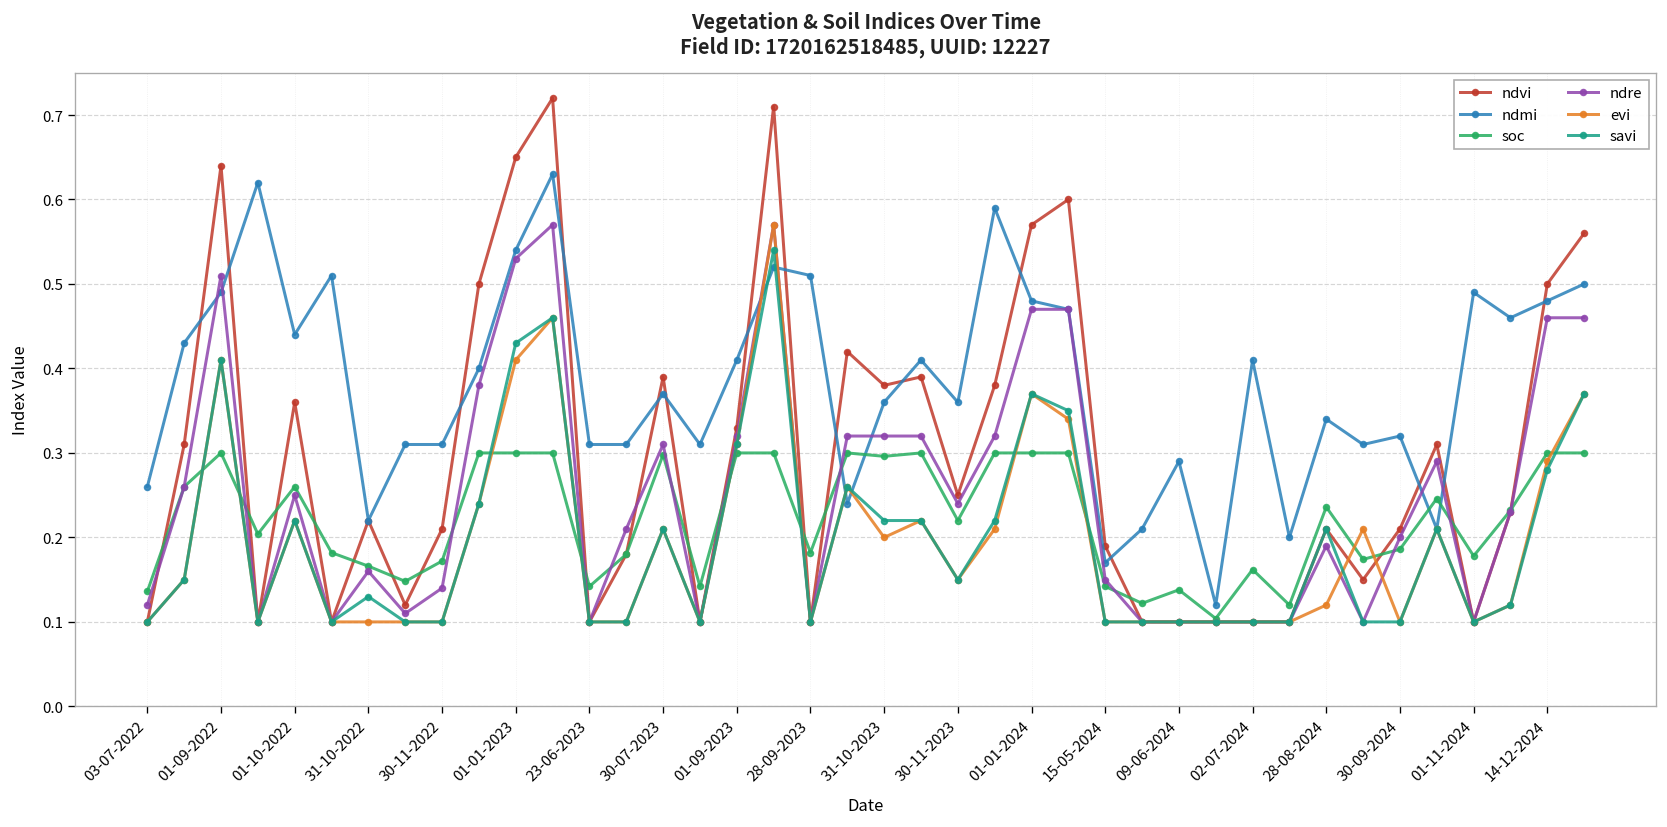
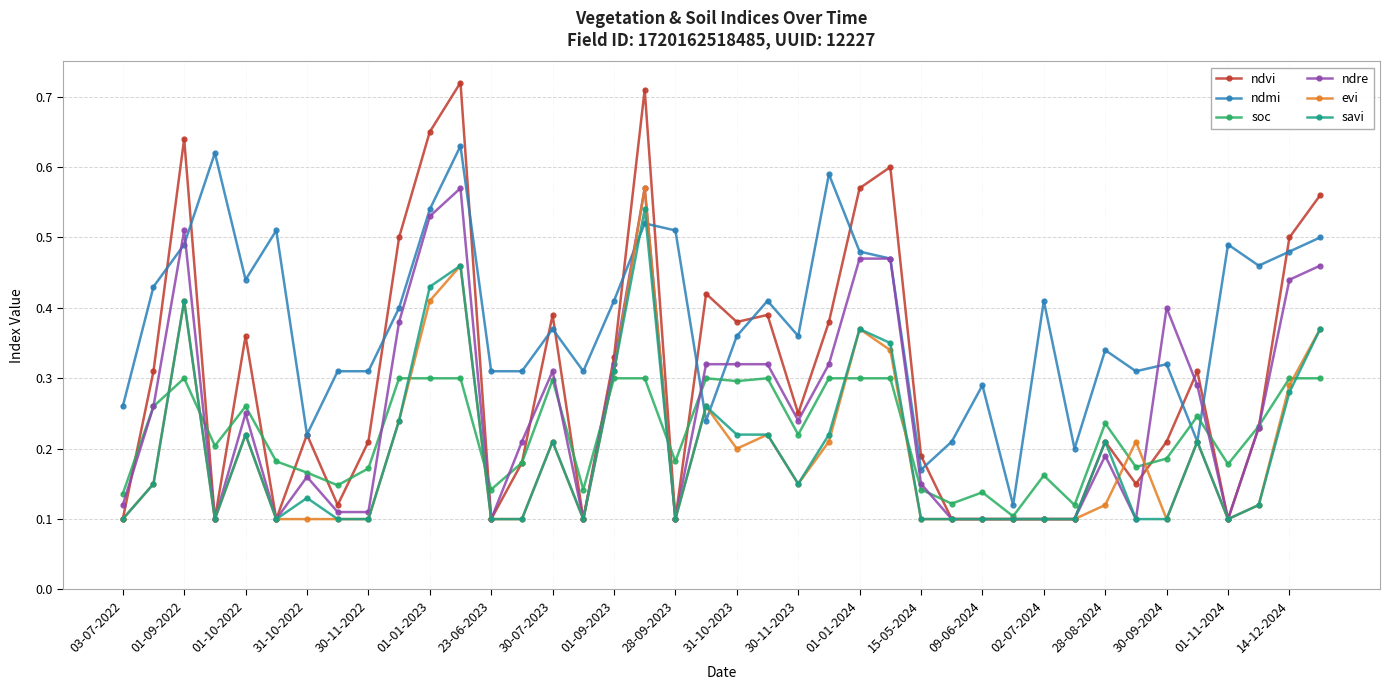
ndre, 30-11-2022: 0.14 -> 0.11
ndre, 30-09-2024: 0.2 -> 0.4
ndre, 14-12-2024: 0.46 -> 0.44
